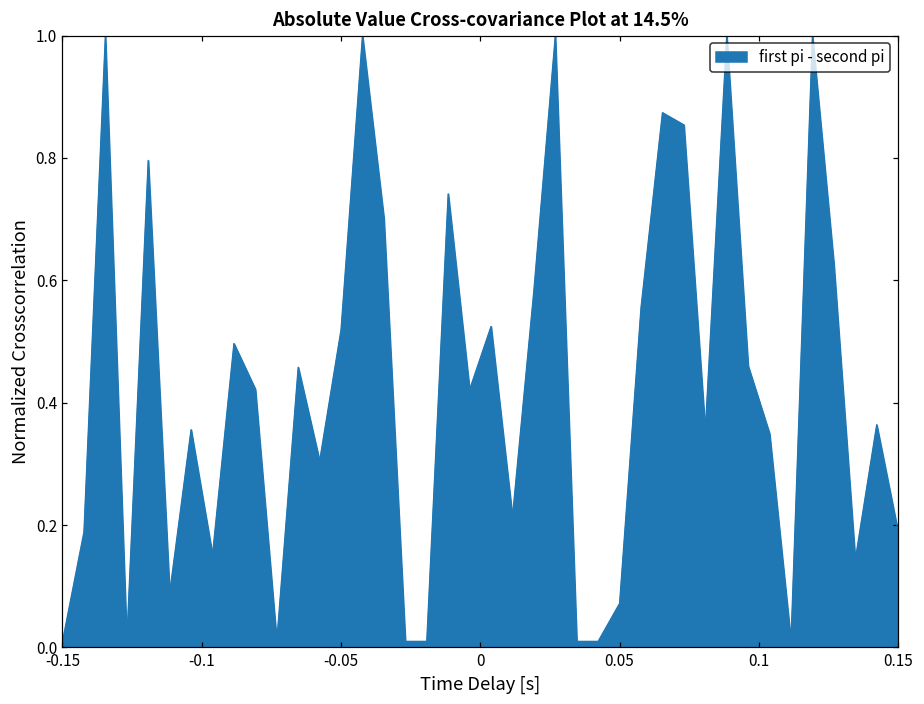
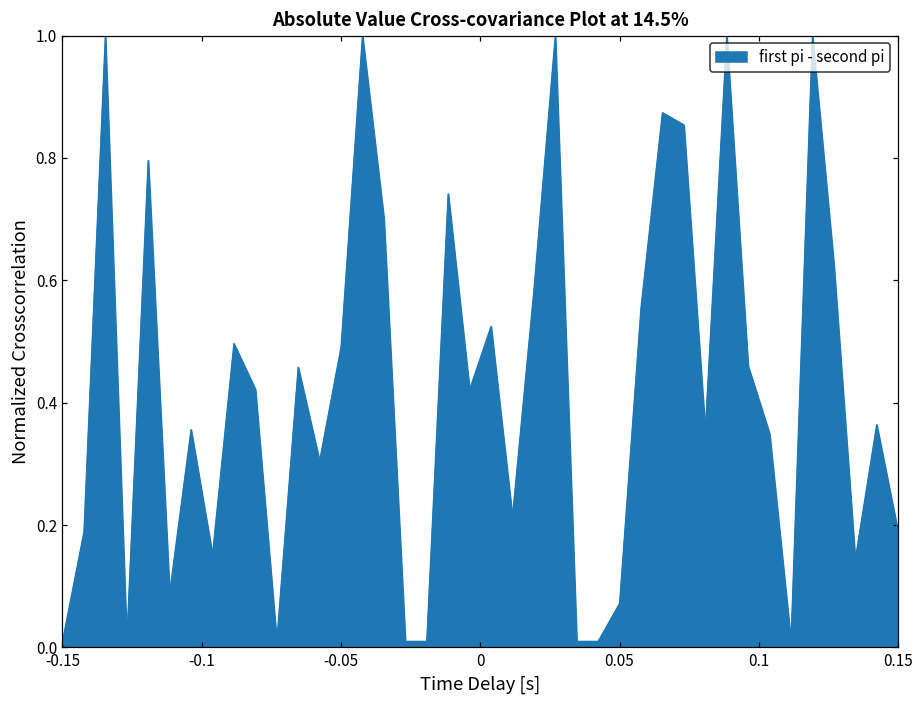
-0.05: 0.52 -> 0.49
